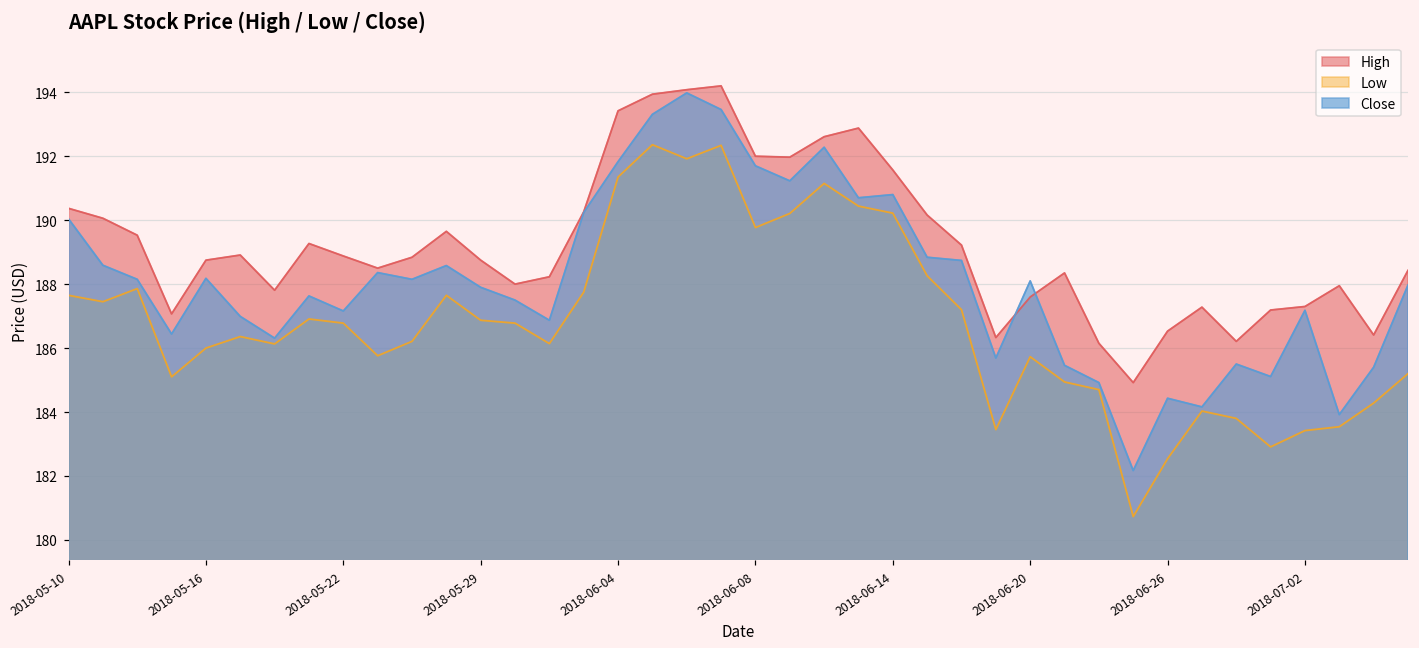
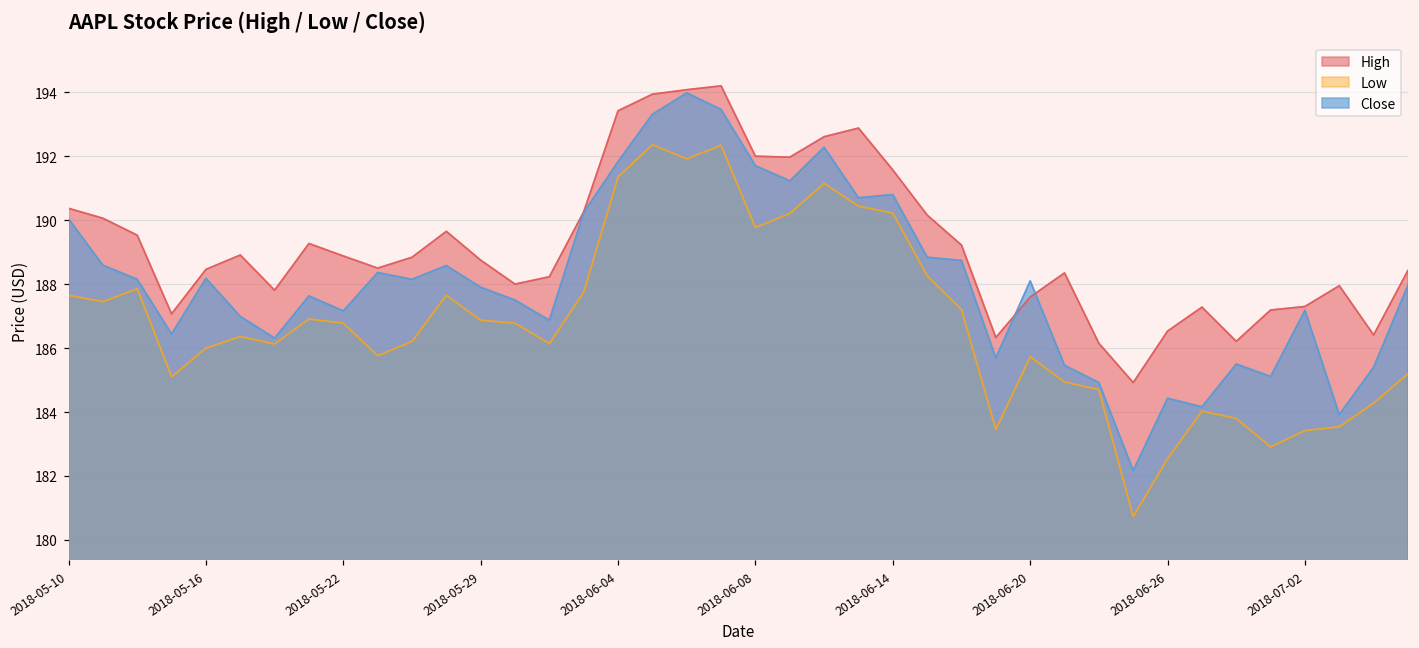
High, 2018-05-16: 188.7 -> 188.5
